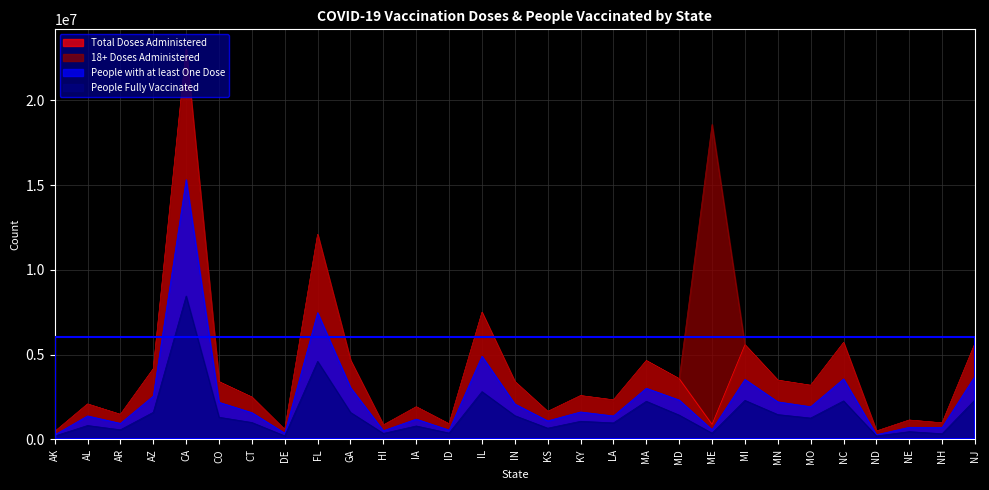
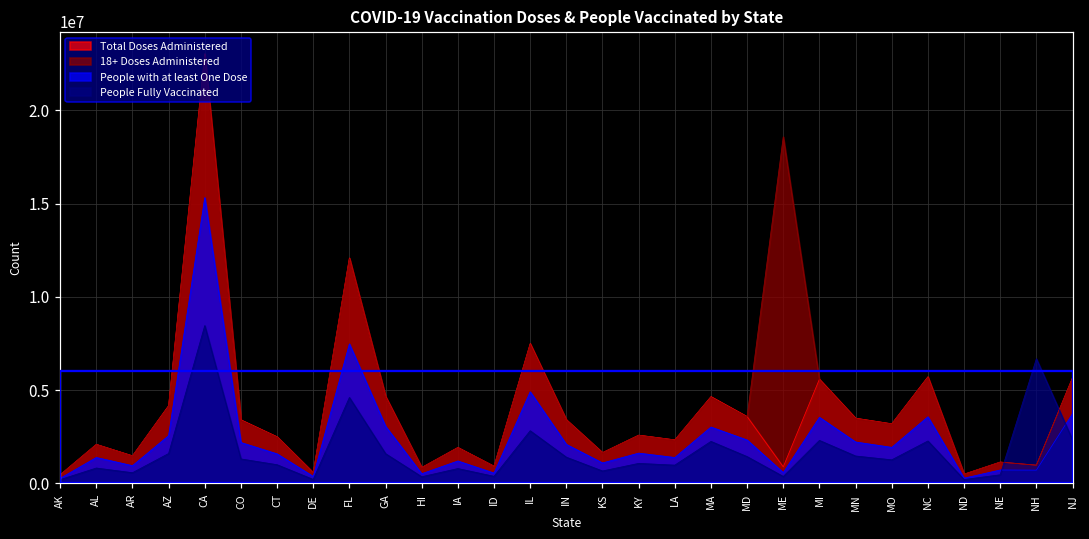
People Fully Vaccinated, NH: 300000 -> 6700000
